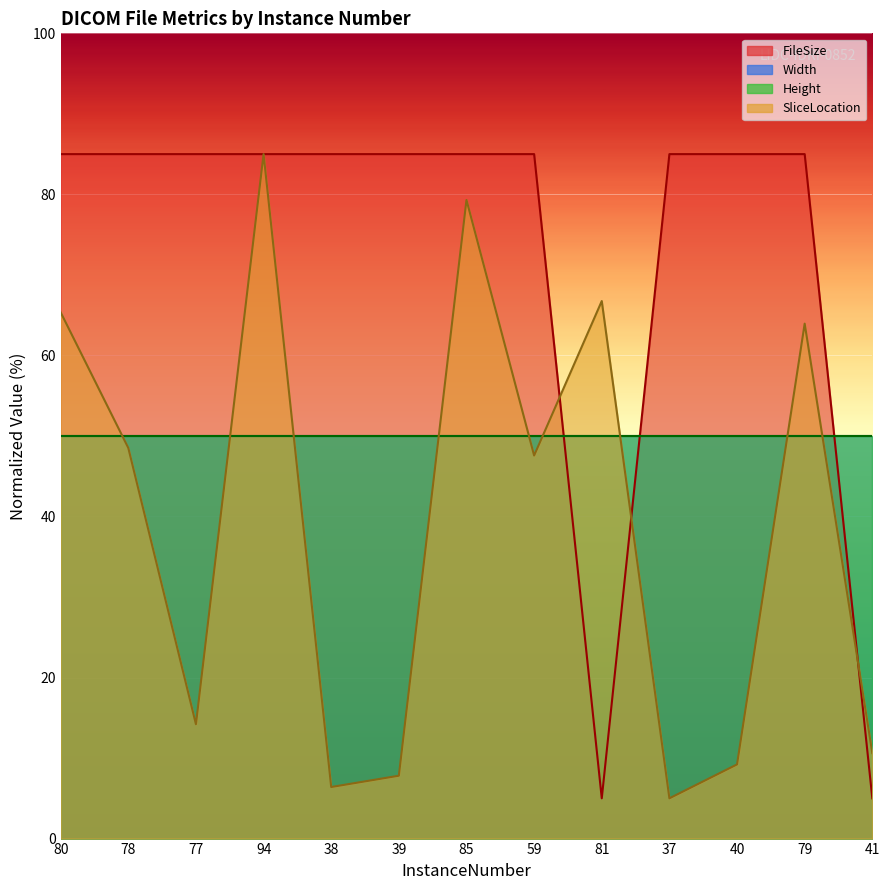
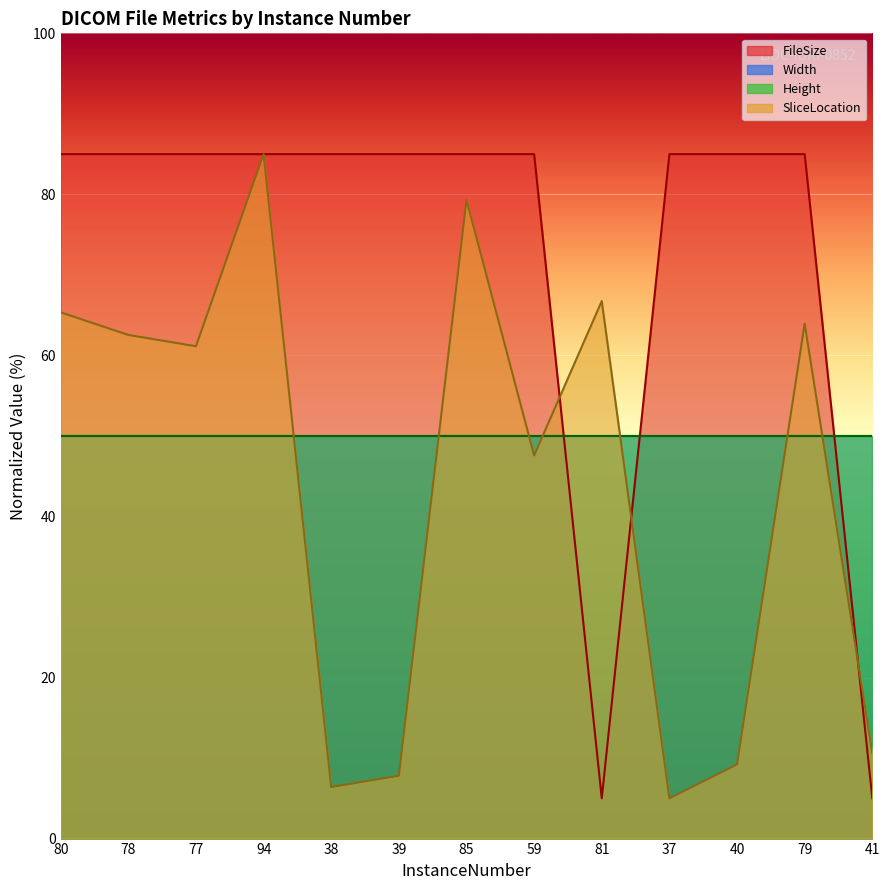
SliceLocation, 78: 49 -> 63
SliceLocation, 77: 14 -> 61
